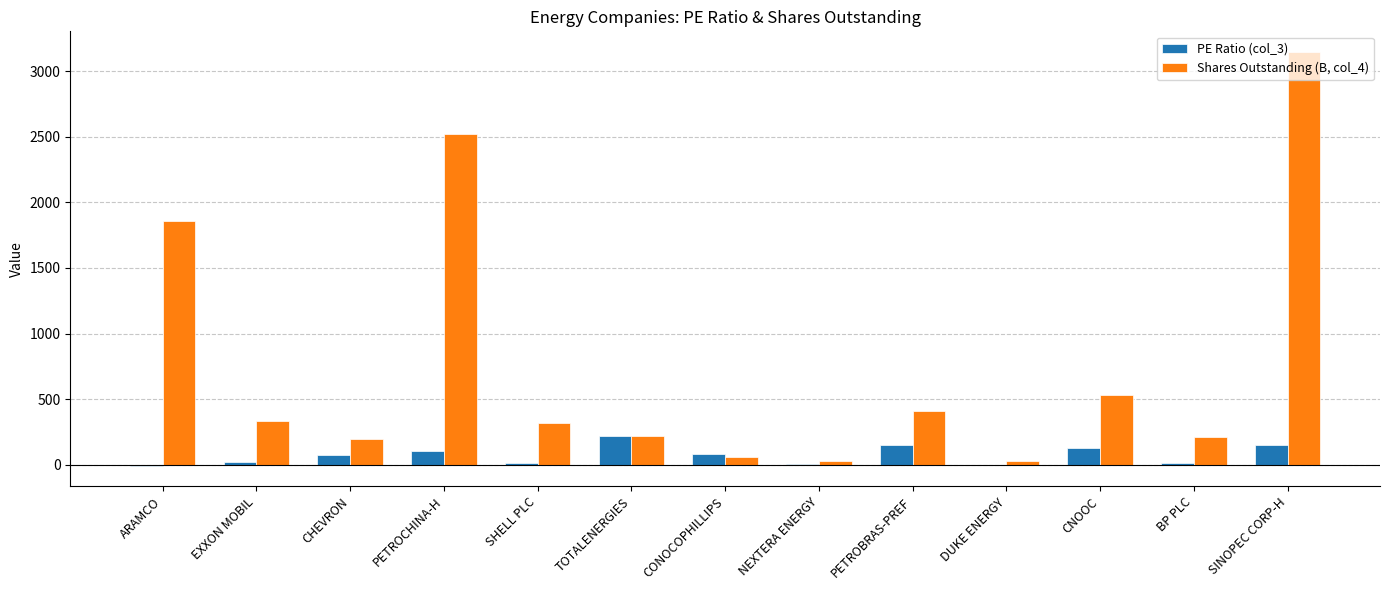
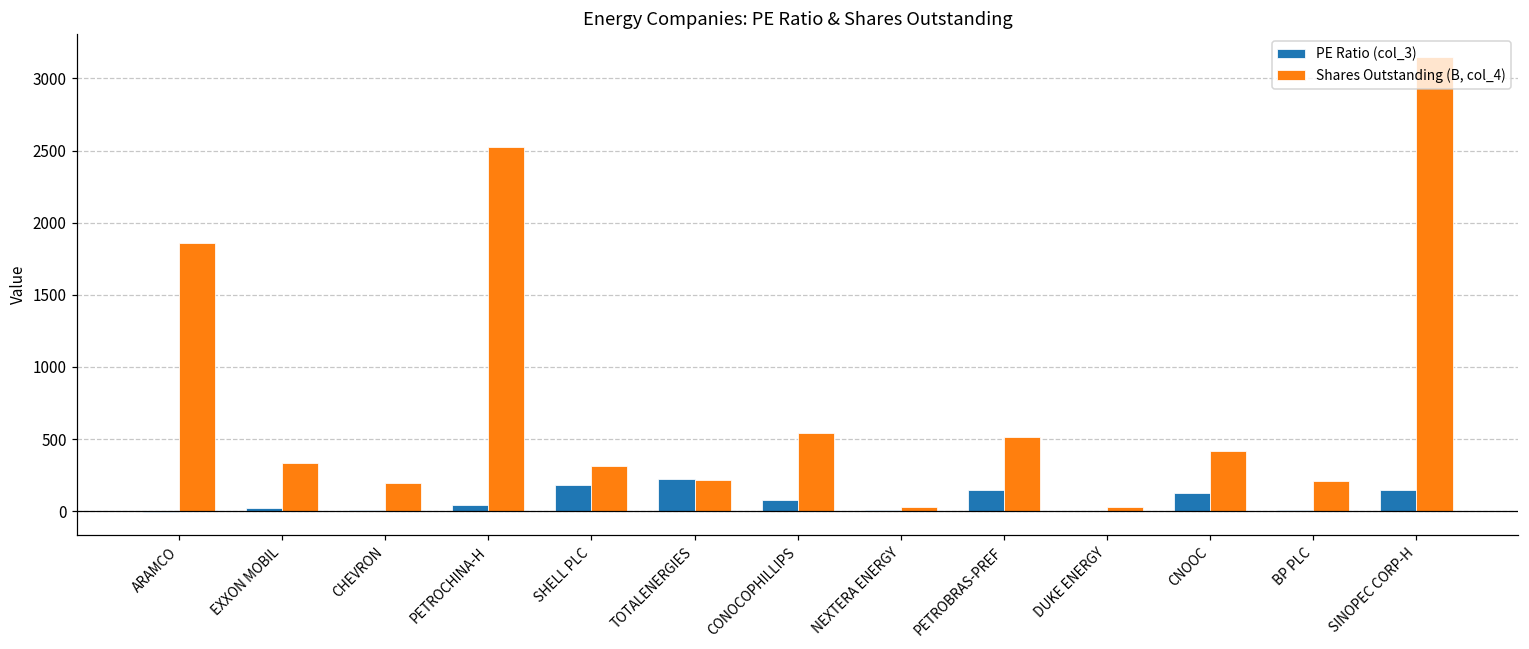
PE Ratio (col_3), CHEVRON: 70 -> 10
PE Ratio (col_3), PETROCHINA-H: 110 -> 40
PE Ratio (col_3), SHELL PLC: 10 -> 180
Shares Outstanding (B, col_4), CONOCOPHILLIPS: 60 -> 540
Shares Outstanding (B, col_4), PETROBRAS-PREF: 410 -> 510
Shares Outstanding (B, col_4), CNOOC: 530 -> 420
